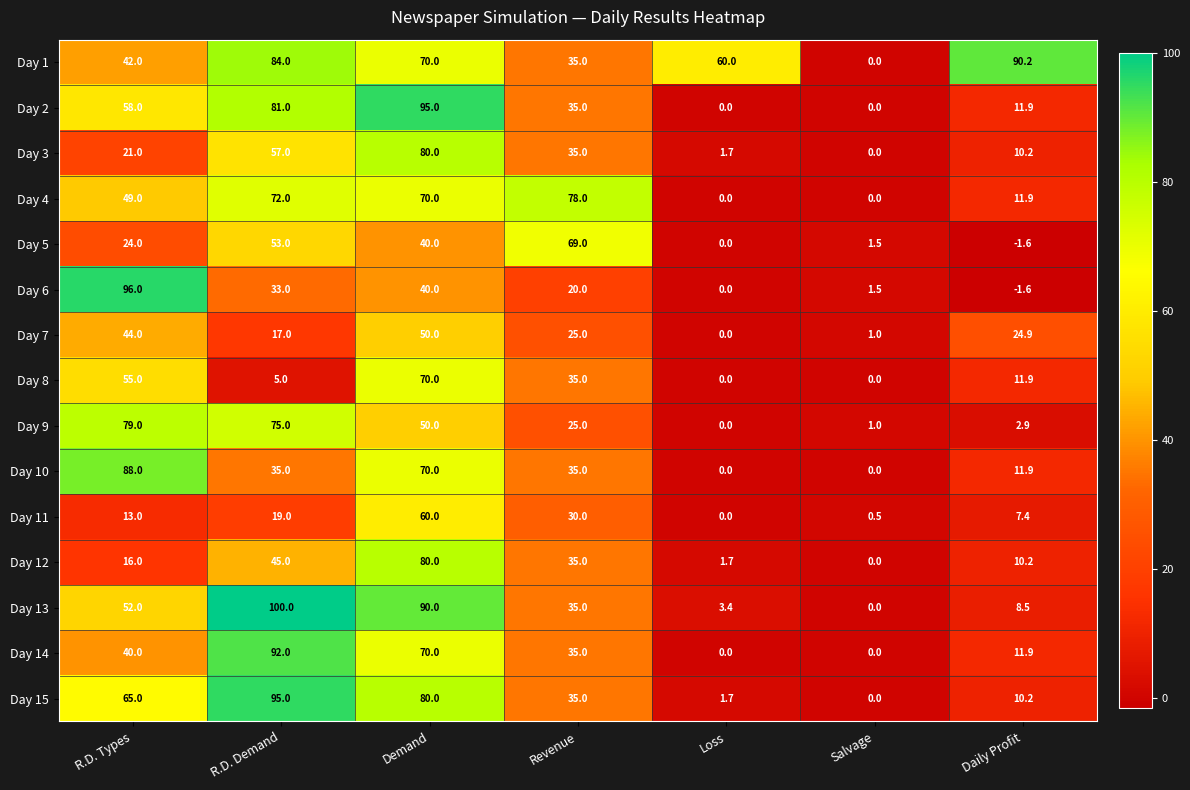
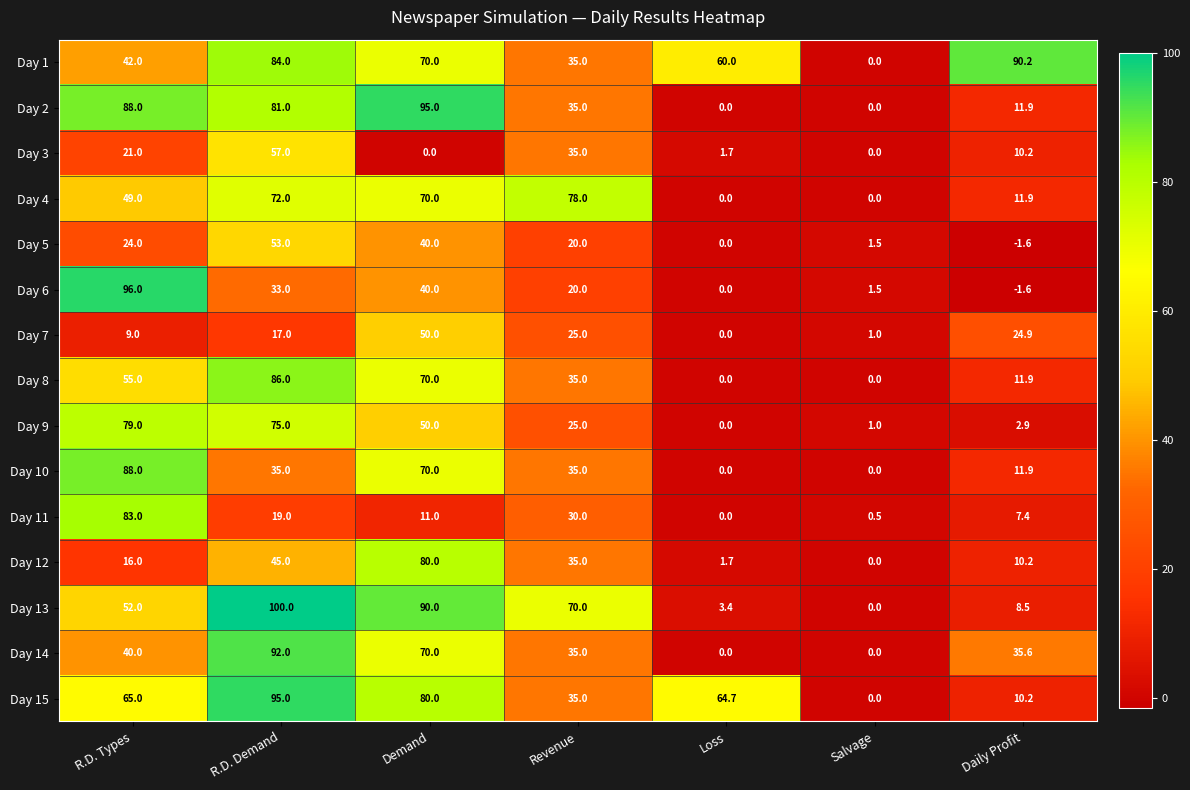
Day 2, R.D. Types: 58.0 -> 88.0
Day 3, Demand: 80.0 -> 0.0
Day 5, Revenue: 69.0 -> 20.0
Day 7, R.D. Types: 44.0 -> 9.0
Day 8, R.D. Demand: 5.0 -> 86.0
Day 11, R.D. Types: 13.0 -> 83.0
Day 11, Demand: 60.0 -> 11.0
Day 13, Revenue: 35.0 -> 70.0
Day 14, Daily Profit: 11.9 -> 35.6
Day 15, Loss: 1.7 -> 64.7
